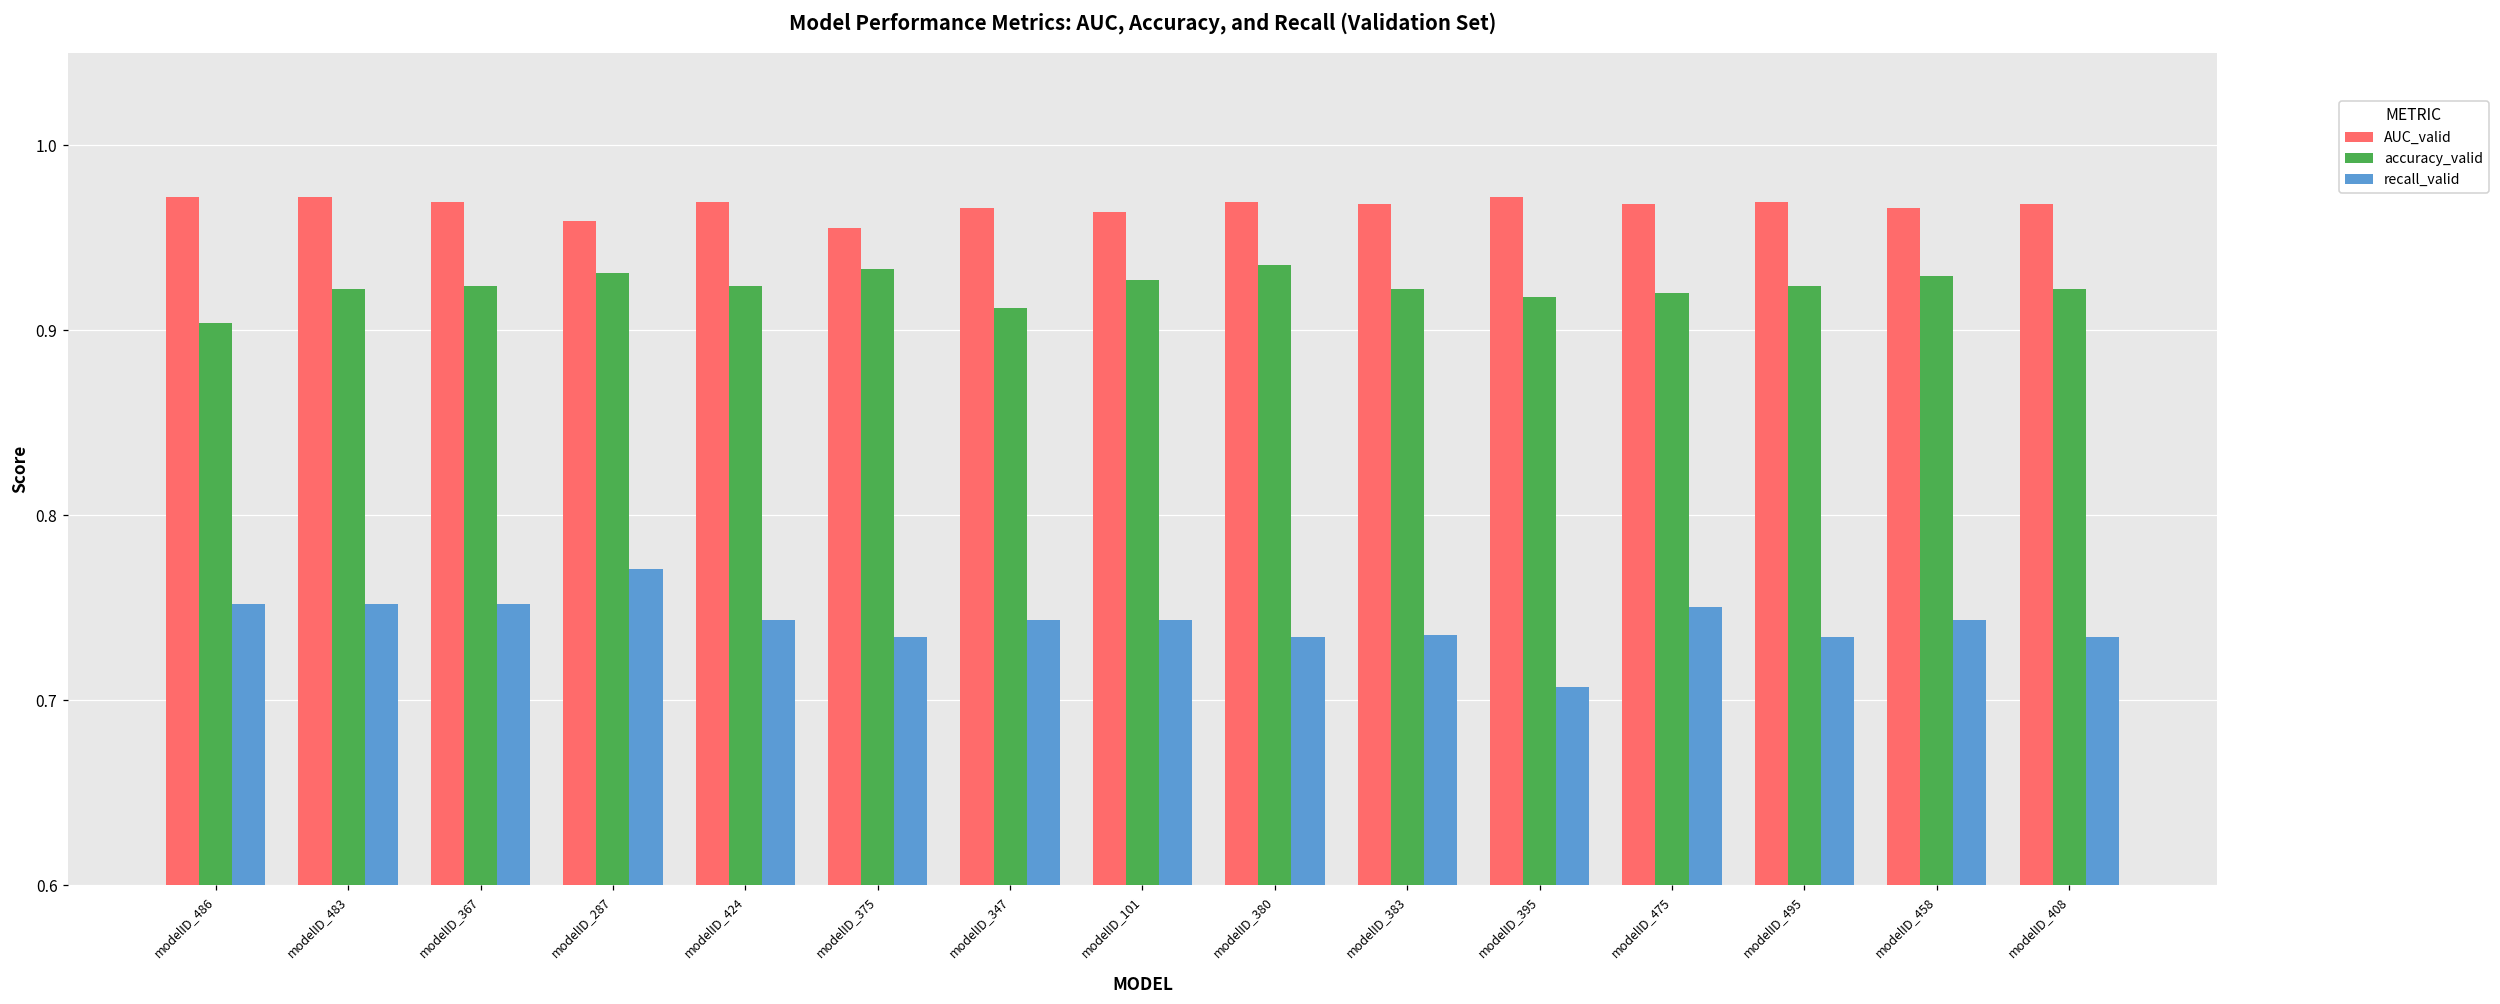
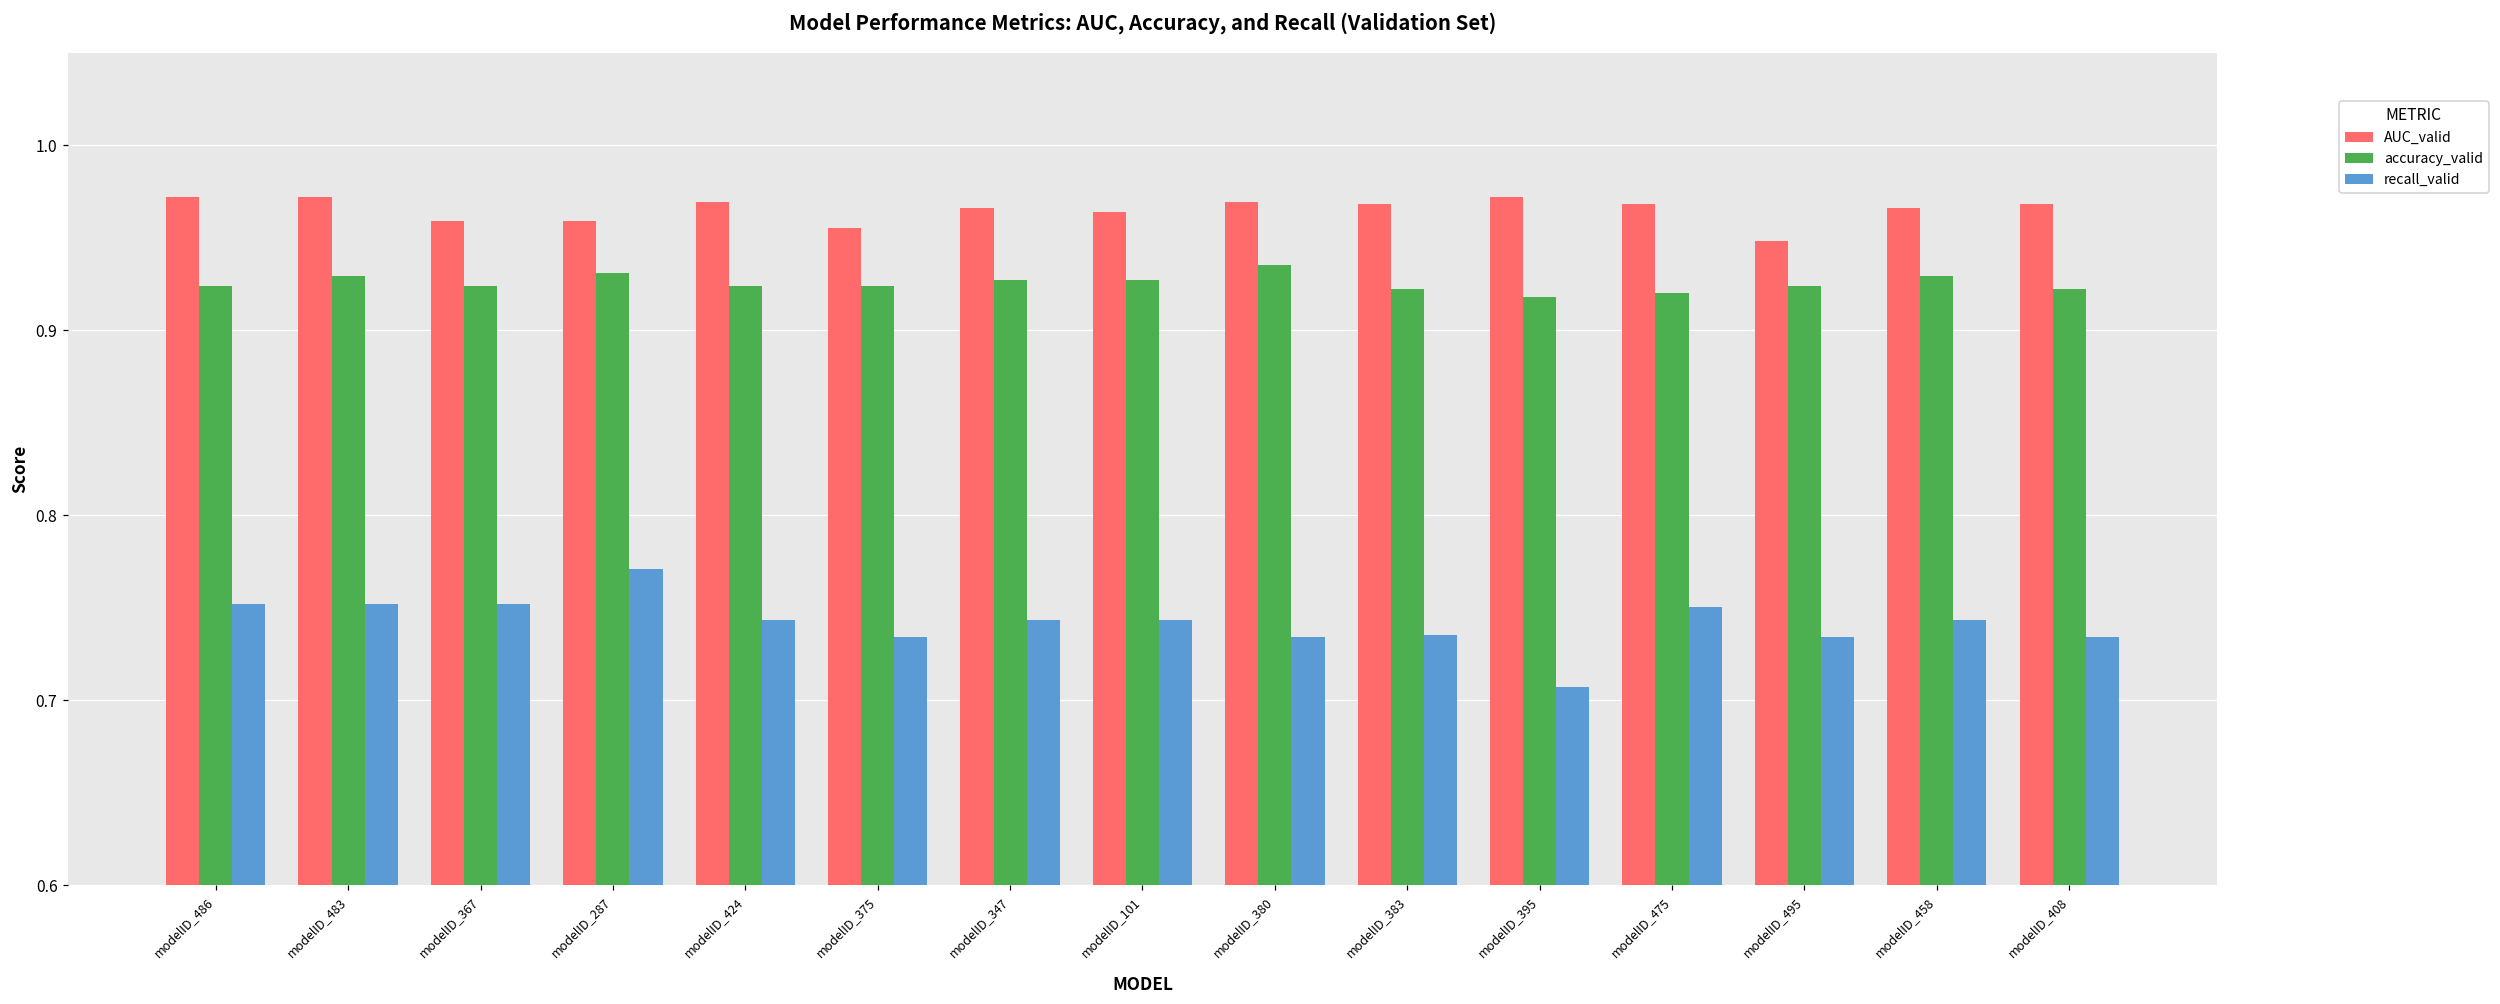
accuracy_valid, modelID_486: 0.904 -> 0.924
accuracy_valid, modelID_483: 0.922 -> 0.929
AUC_valid, modelID_367: 0.969 -> 0.959
accuracy_valid, modelID_375: 0.933 -> 0.924
accuracy_valid, modelID_347: 0.912 -> 0.927
AUC_valid, modelID_495: 0.969 -> 0.948
